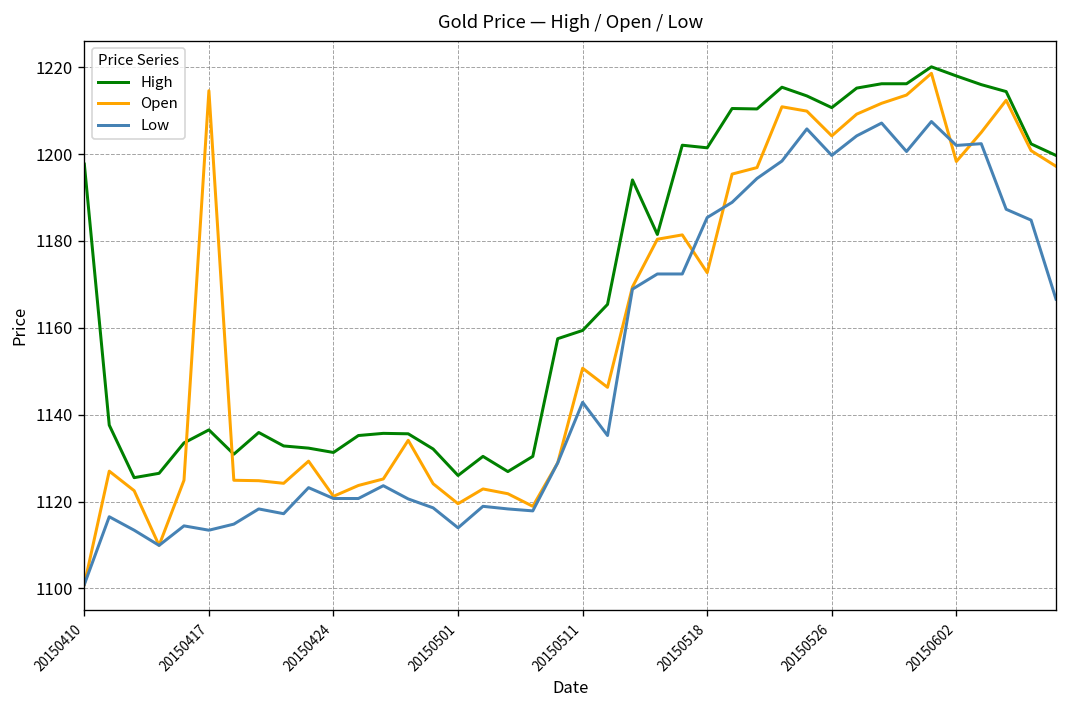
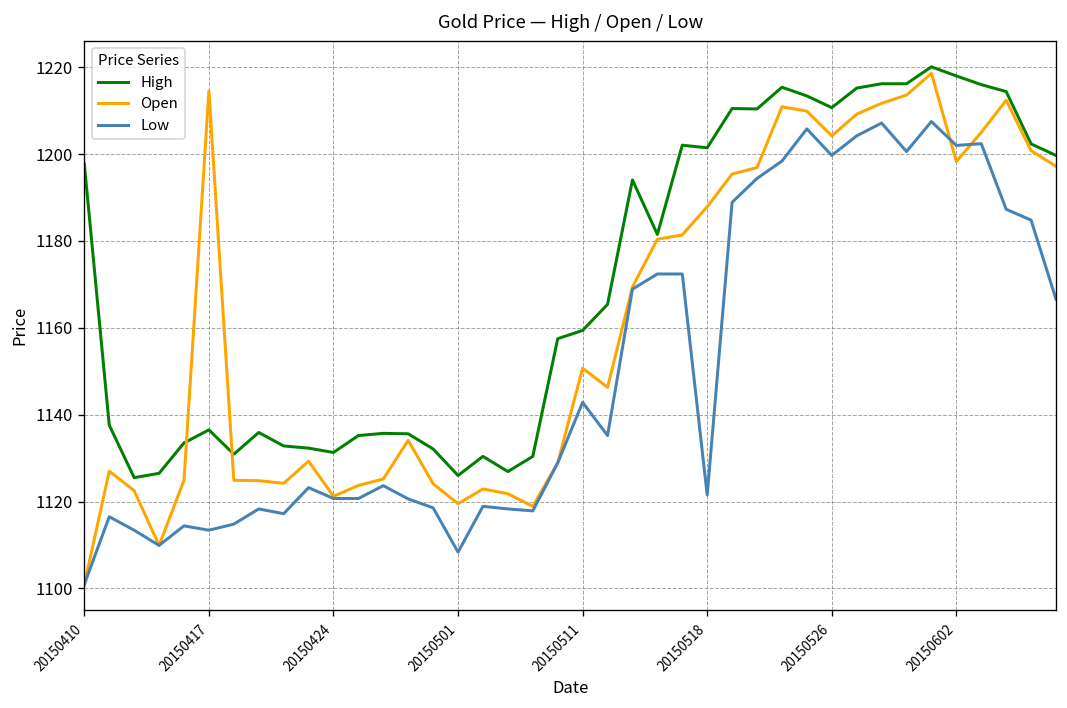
Low, 20150501: 1114 -> 1108
Open, 20150518: 1173 -> 1188
Low, 20150518: 1185 -> 1122
